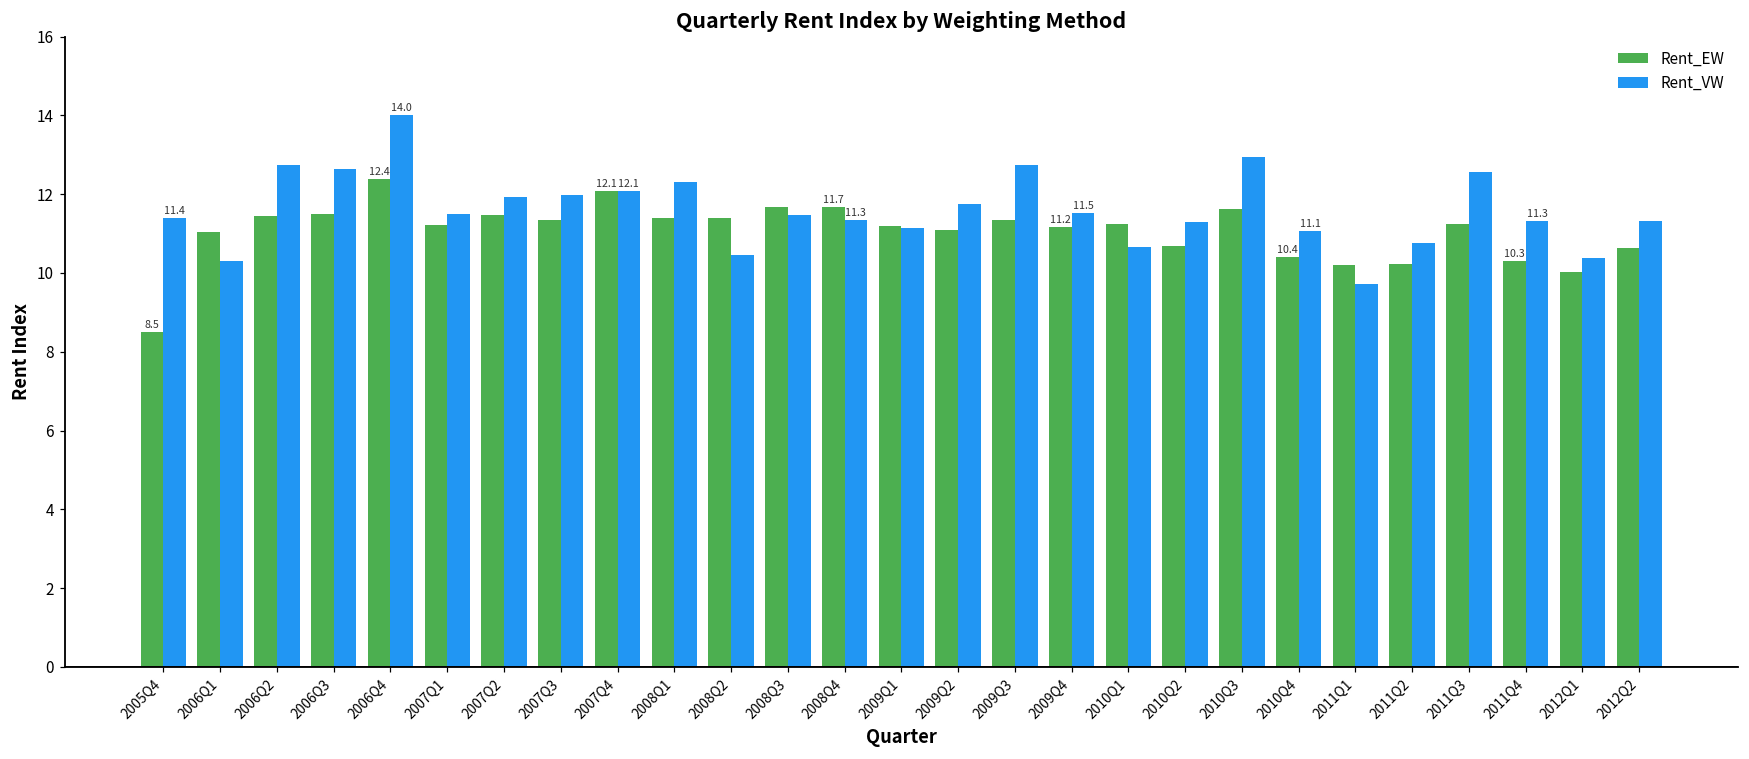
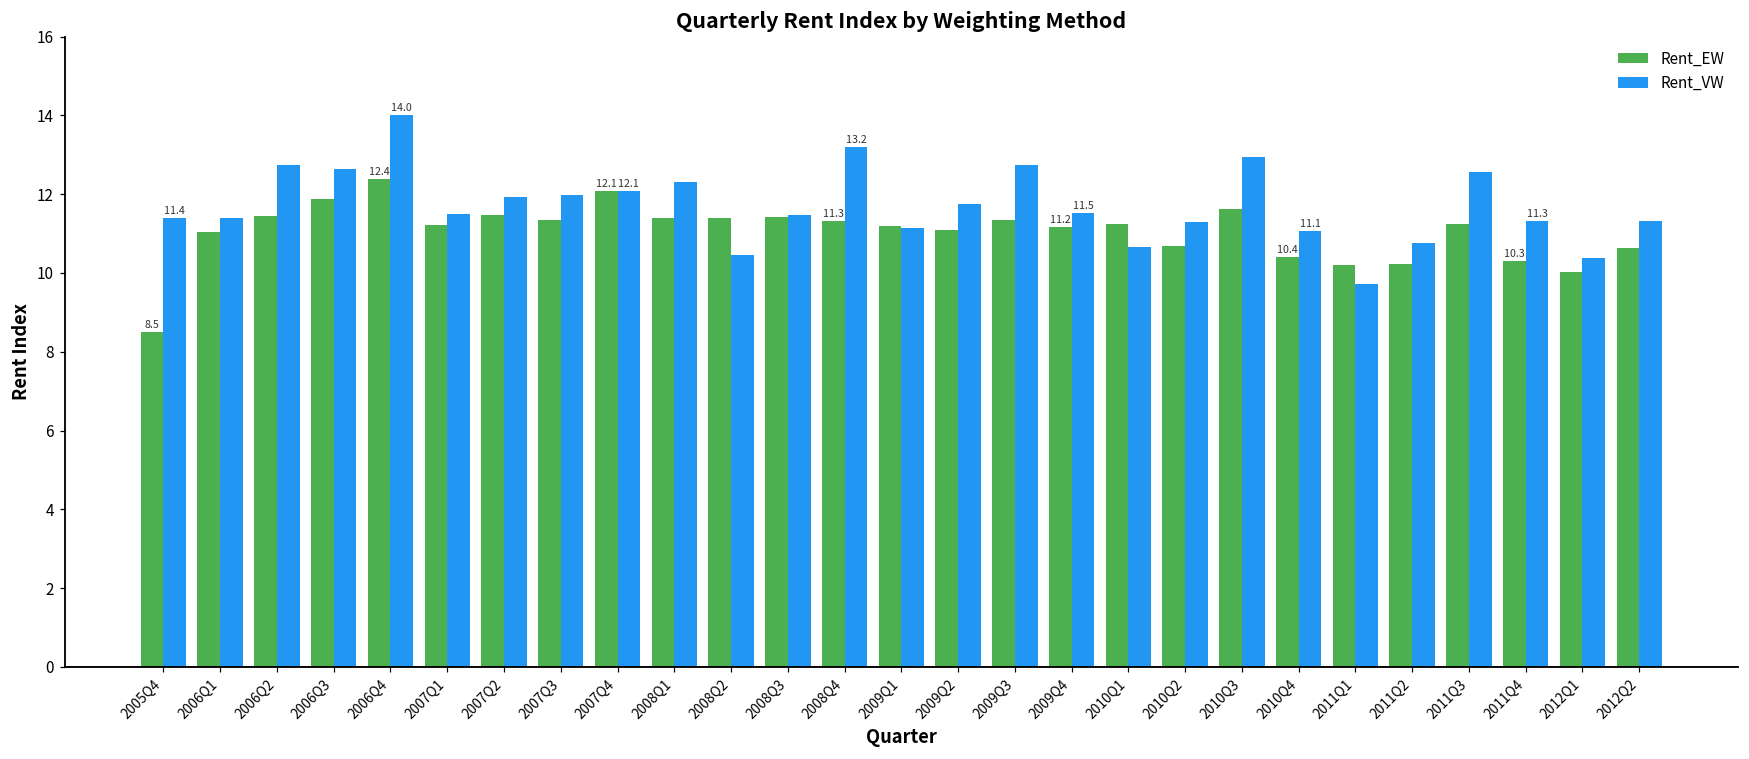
Rent_VW, 2006Q1: 10.3 -> 11.4
Rent_EW, 2006Q3: 11.5 -> 11.9
Rent_EW, 2008Q3: 11.7 -> 11.4
Rent_EW, 2008Q4: 11.7 -> 11.3
Rent_VW, 2008Q4: 11.3 -> 13.2
